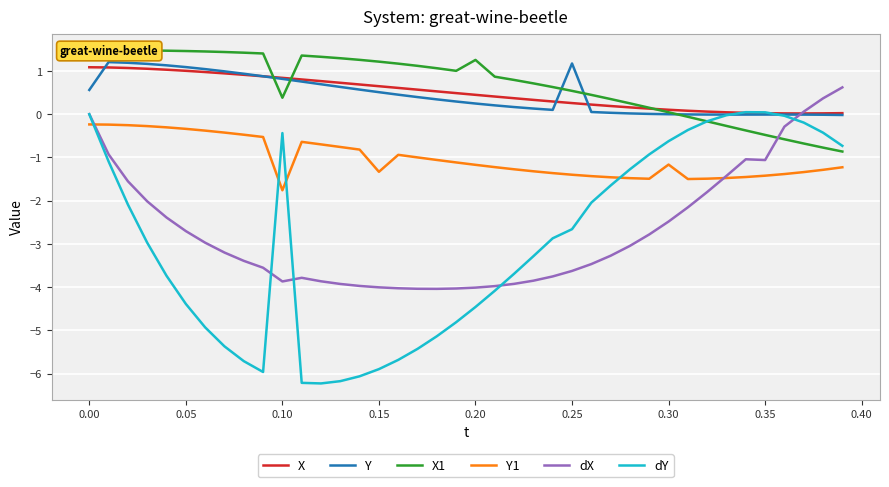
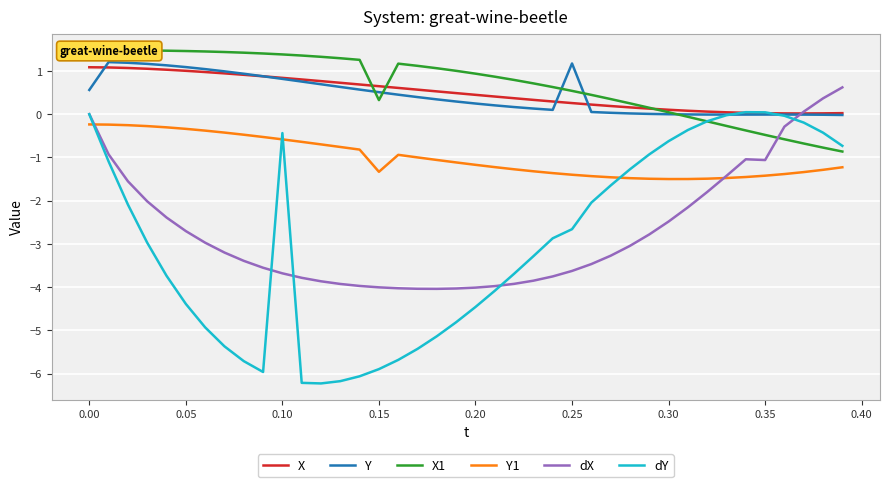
X1, 0.10: 0.4 -> 1.4
Y1, 0.10: -1.8 -> -0.6
dX, 0.10: -3.9 -> -3.7
X1, 0.15: 1.2 -> 0.3
X1, 0.20: 1.3 -> 0.9
Y1, 0.30: -1.2 -> -1.5
